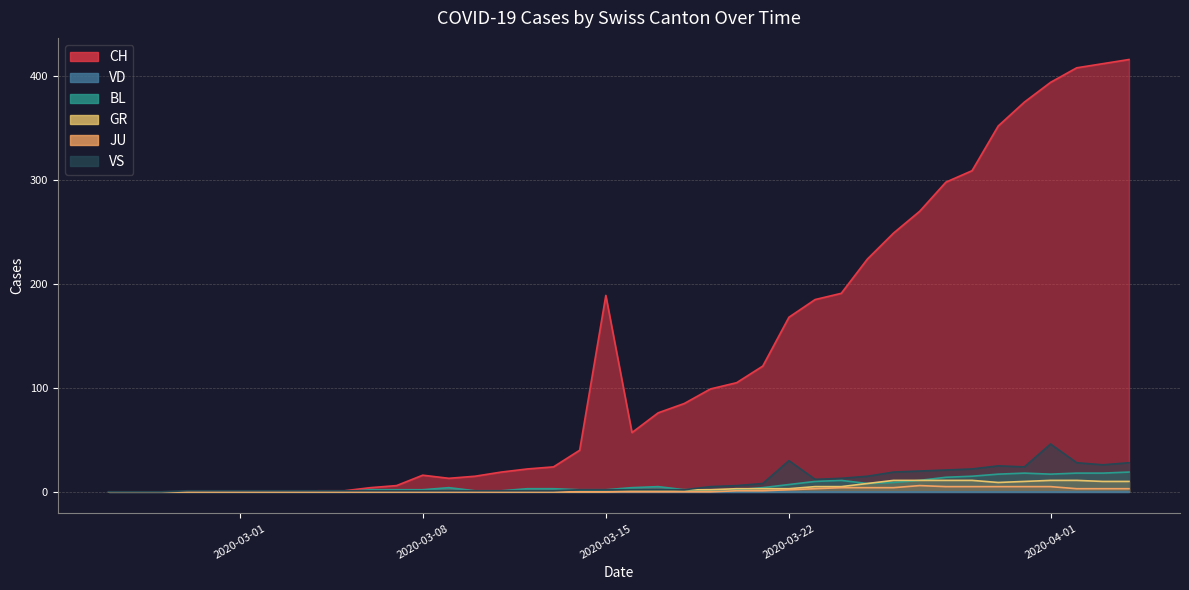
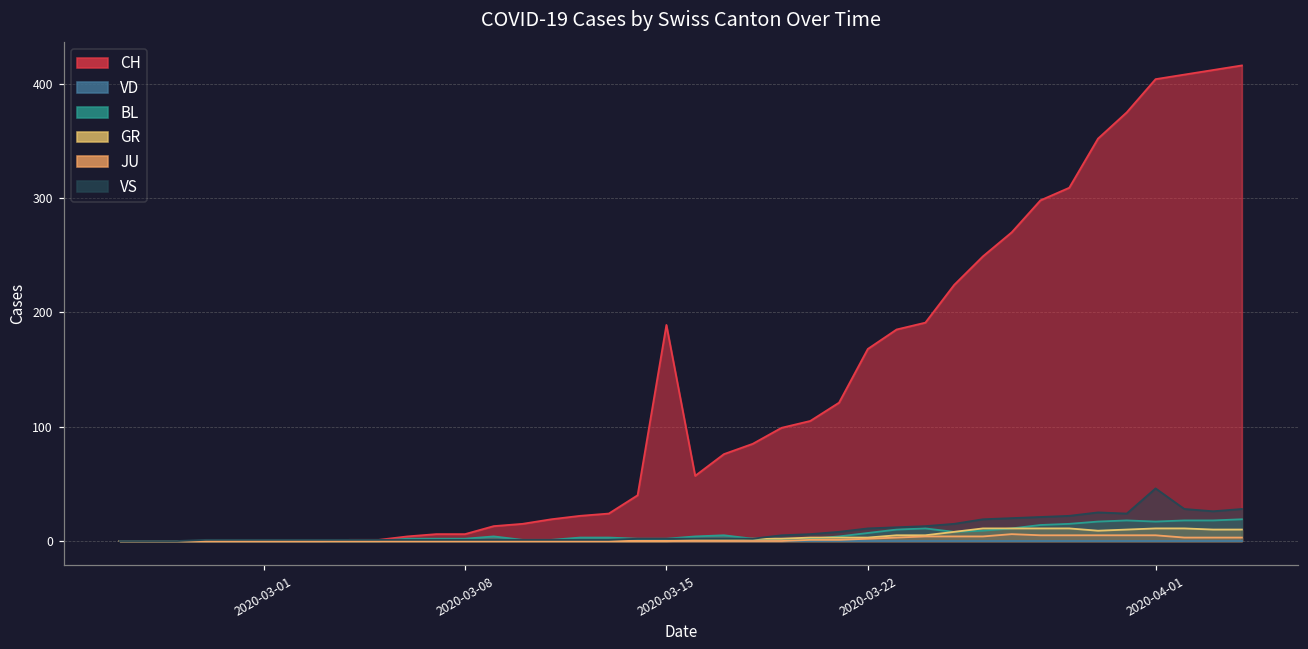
CH, 2020-03-08: 16 -> 6
VS, 2020-03-22: 30 -> 11
CH, 2020-04-01: 394 -> 404
